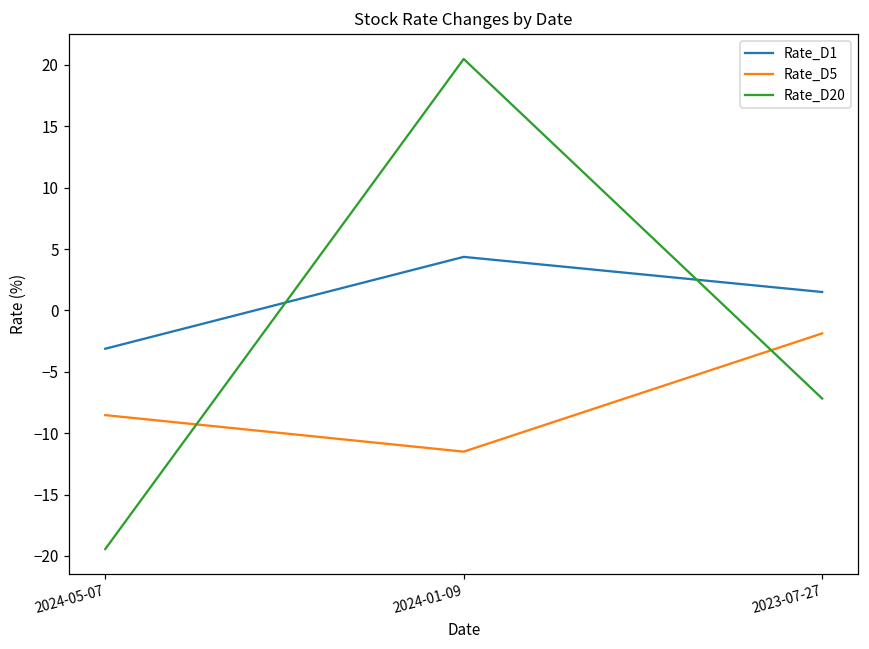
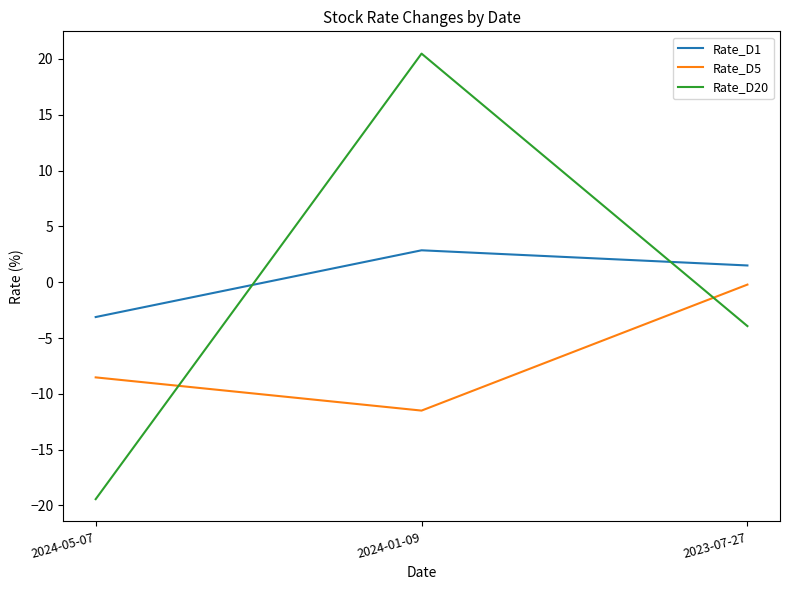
Rate_D1, 2024-01-09: 4.4 -> 2.9
Rate_D5, 2023-07-27: -1.9 -> -0.2
Rate_D20, 2023-07-27: -7.2 -> -3.9
